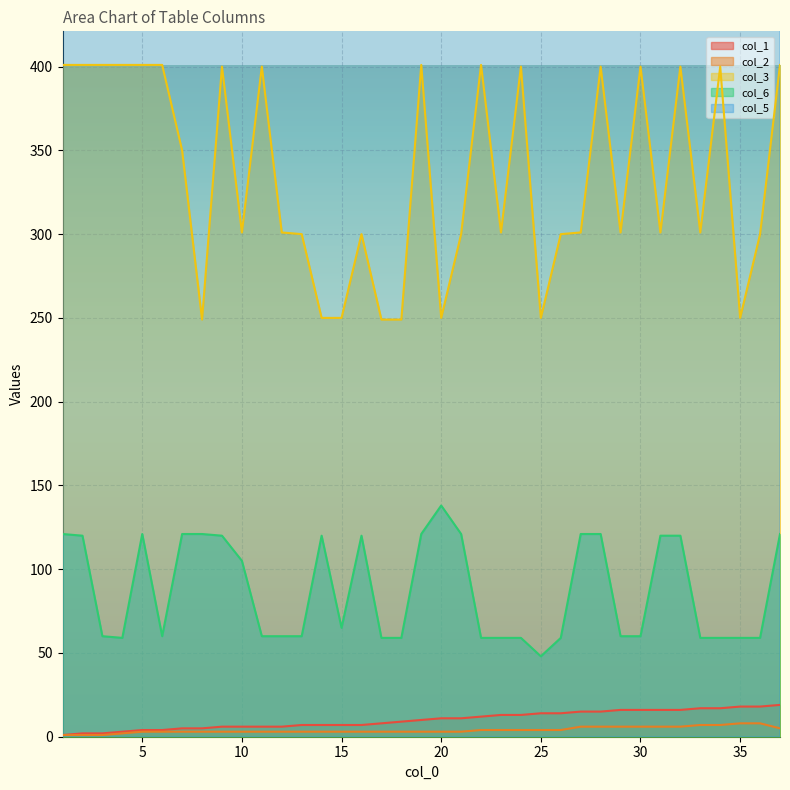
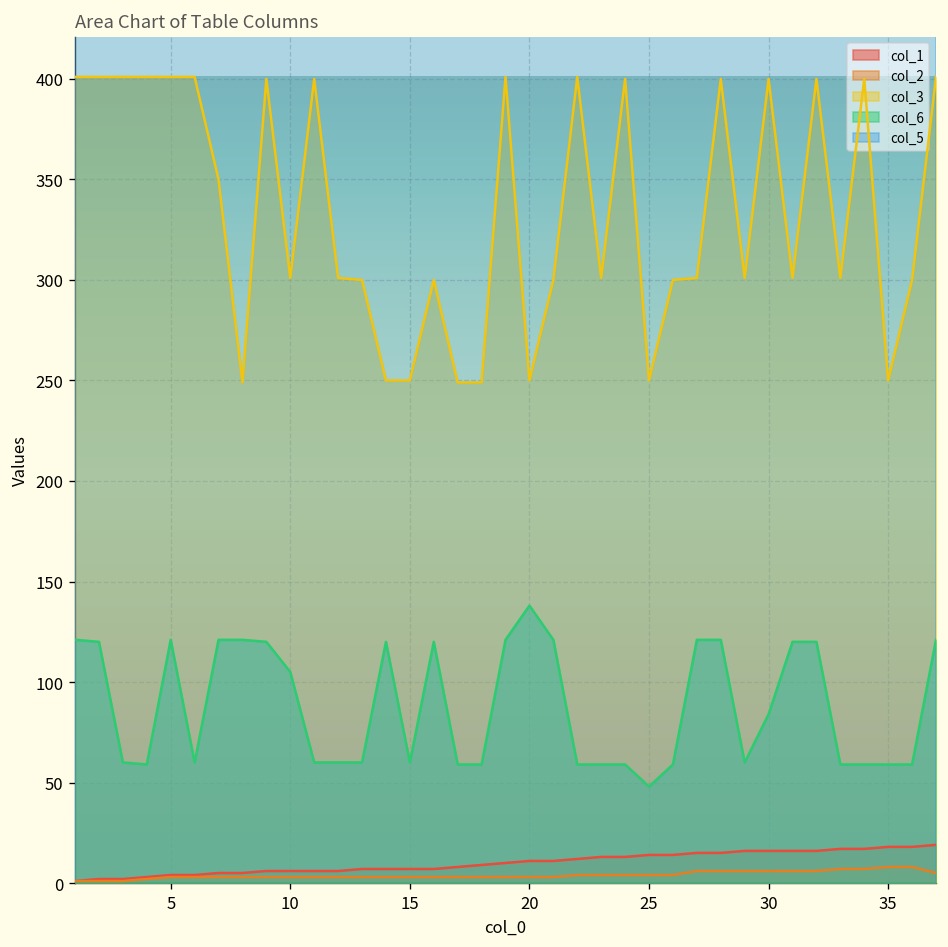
col_6, 15: 65 -> 60
col_6, 30: 60 -> 84
